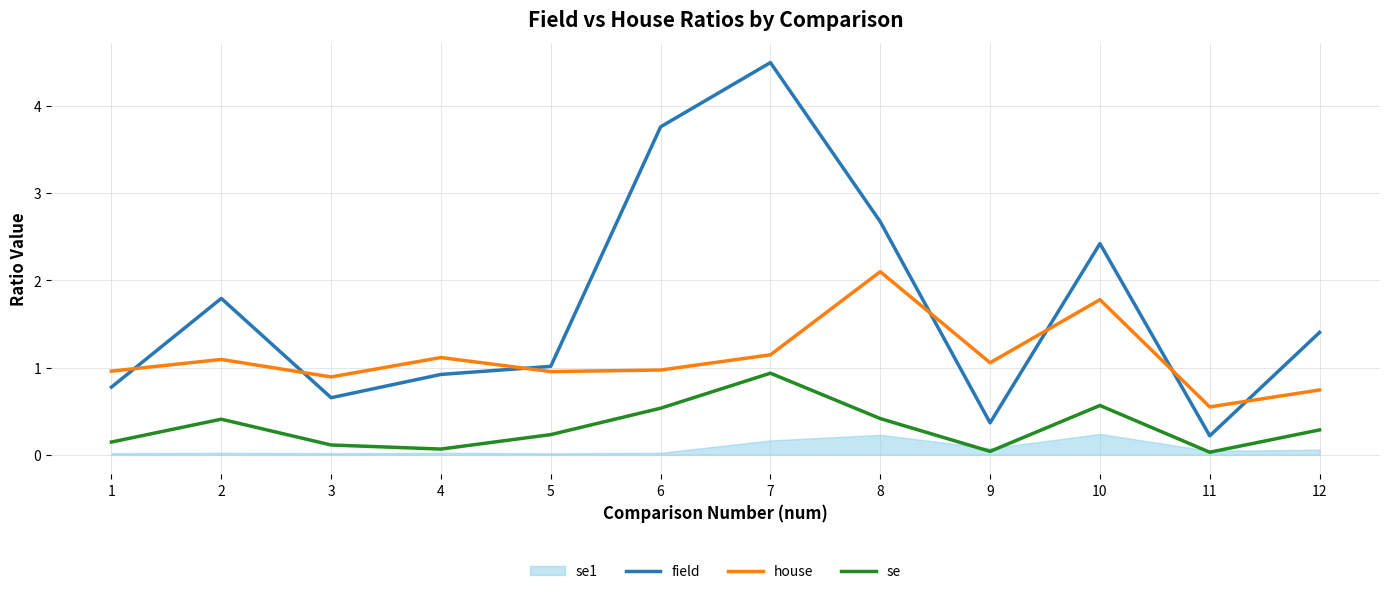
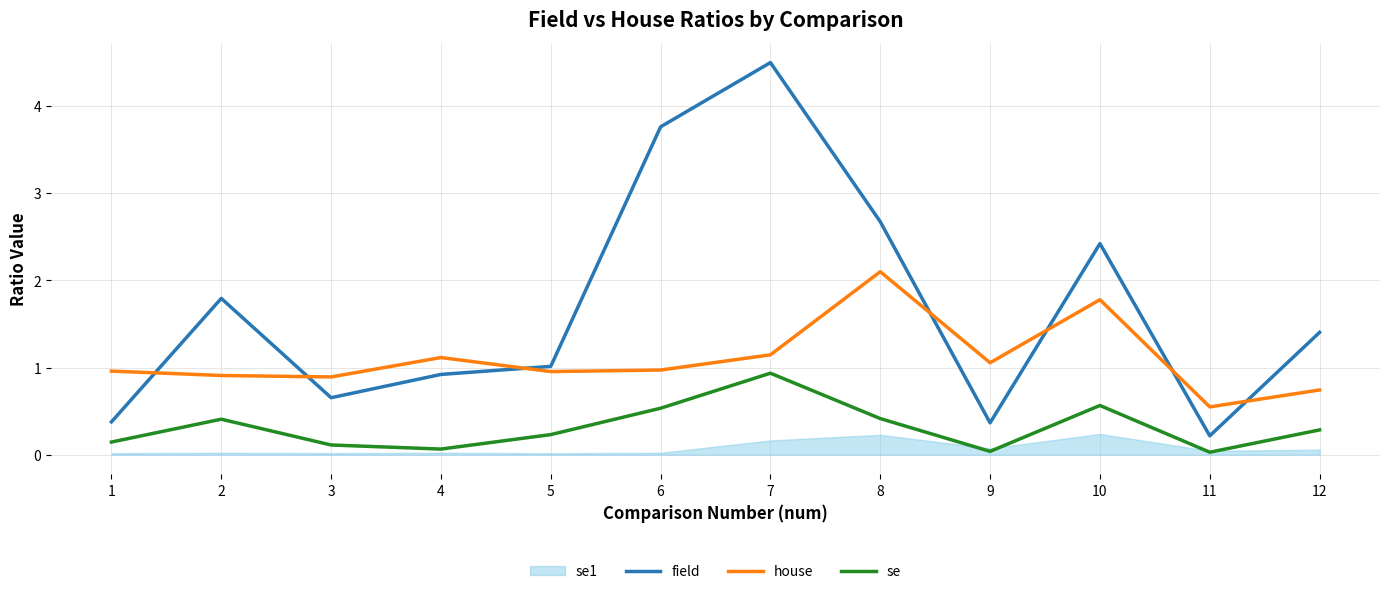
field, 1: 0.8 -> 0.4
house, 2: 1.1 -> 0.9
